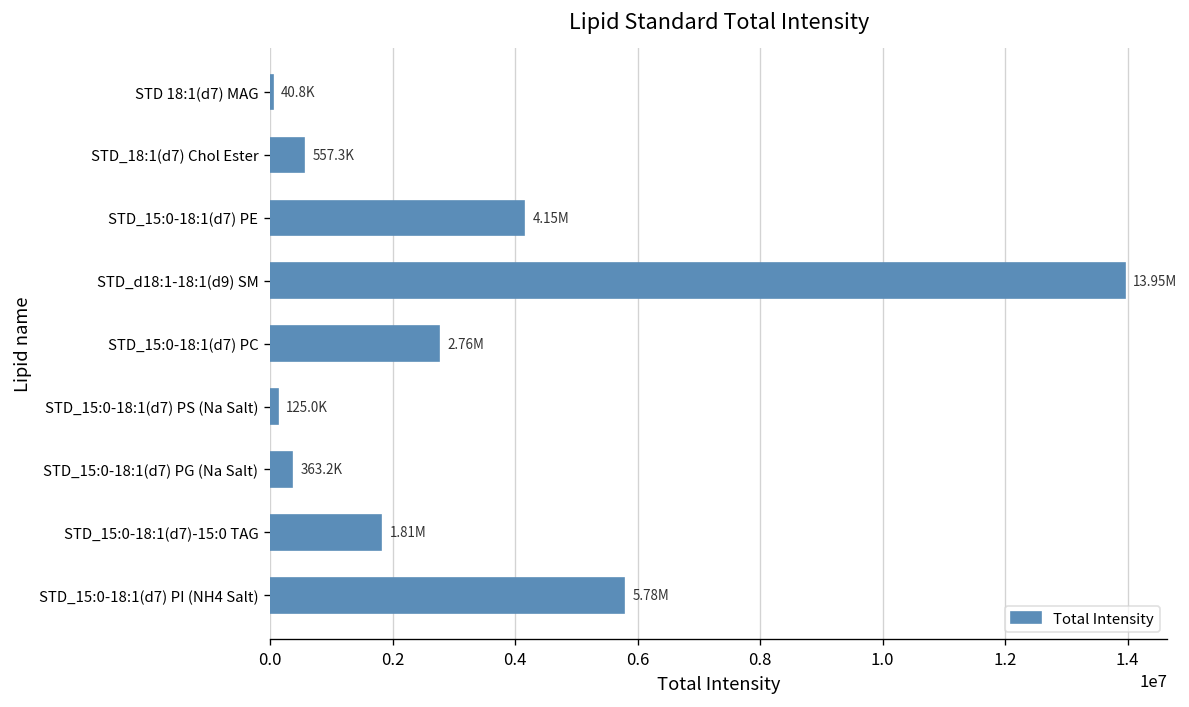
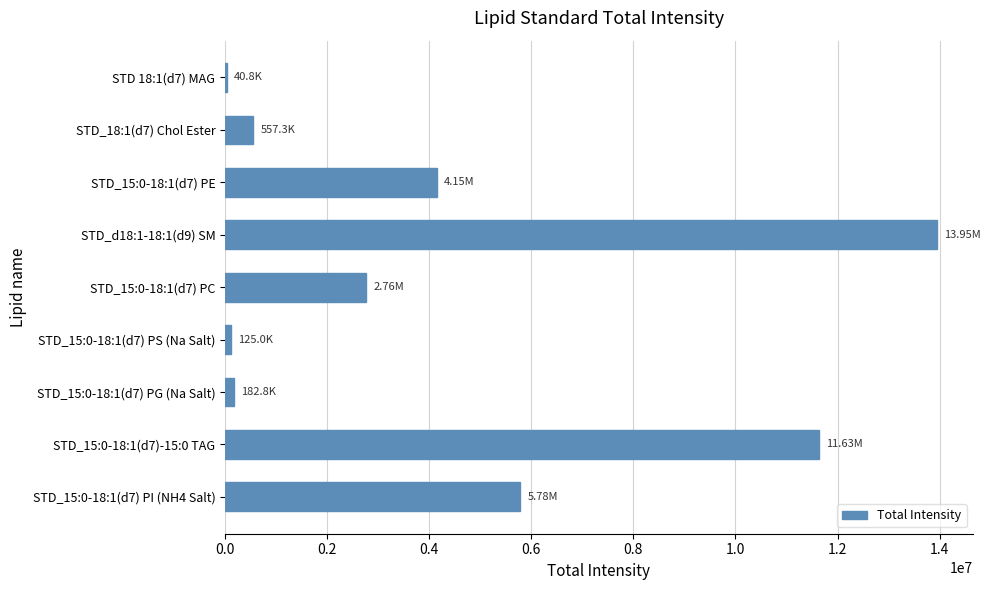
STD_15:0-18:1(d7) PG (Na Salt): 363.2K -> 182.8K
STD_15:0-18:1(d7)-15:0 TAG: 1.81M -> 11.63M
